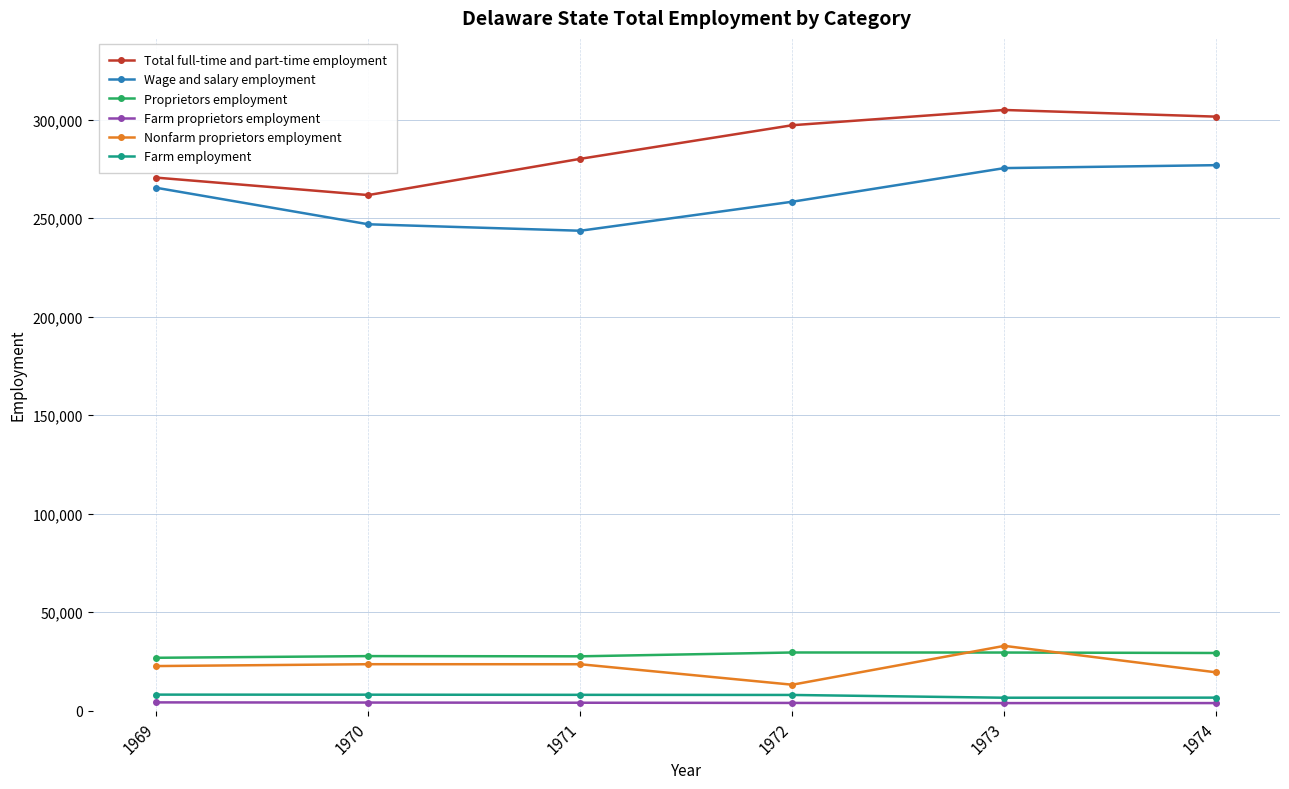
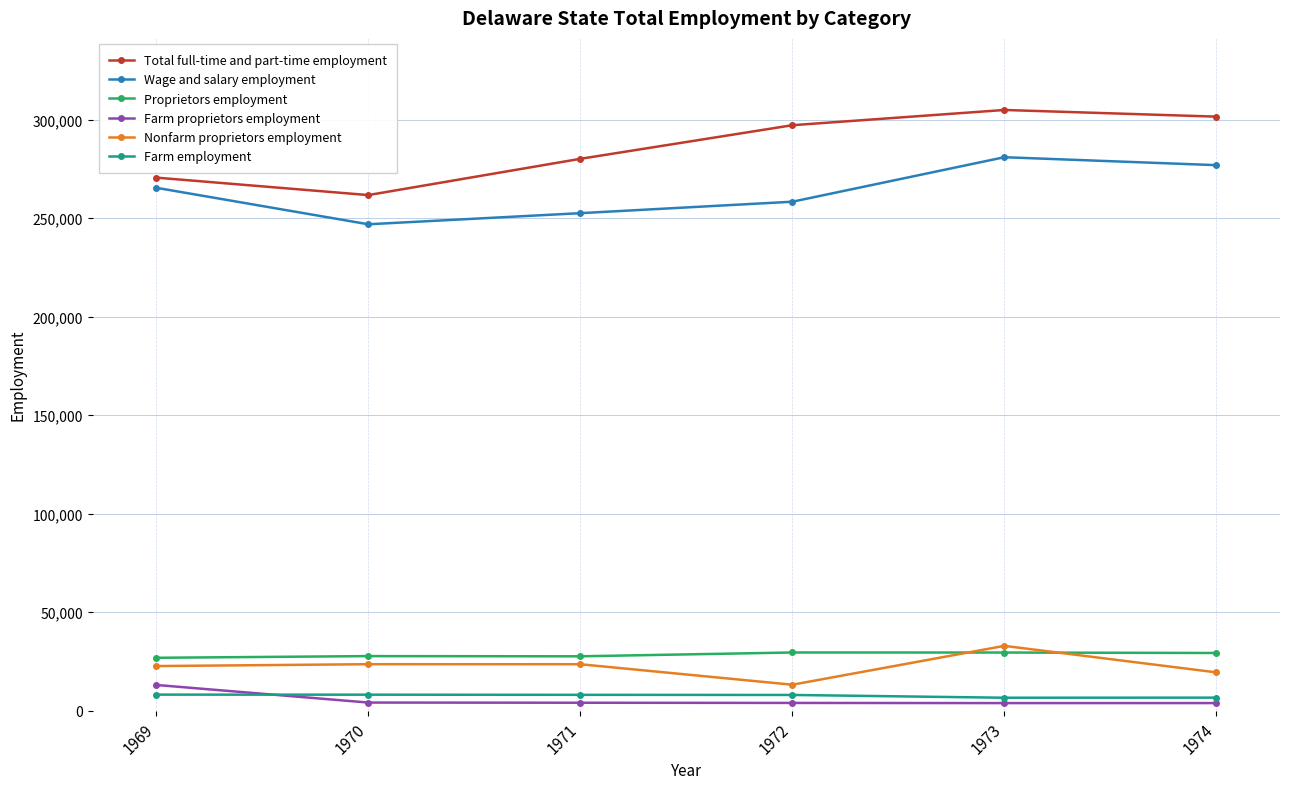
Farm proprietors employment, 1969: 4,000 -> 13,000
Wage and salary employment, 1971: 244,000 -> 253,000
Wage and salary employment, 1973: 275,000 -> 281,000
